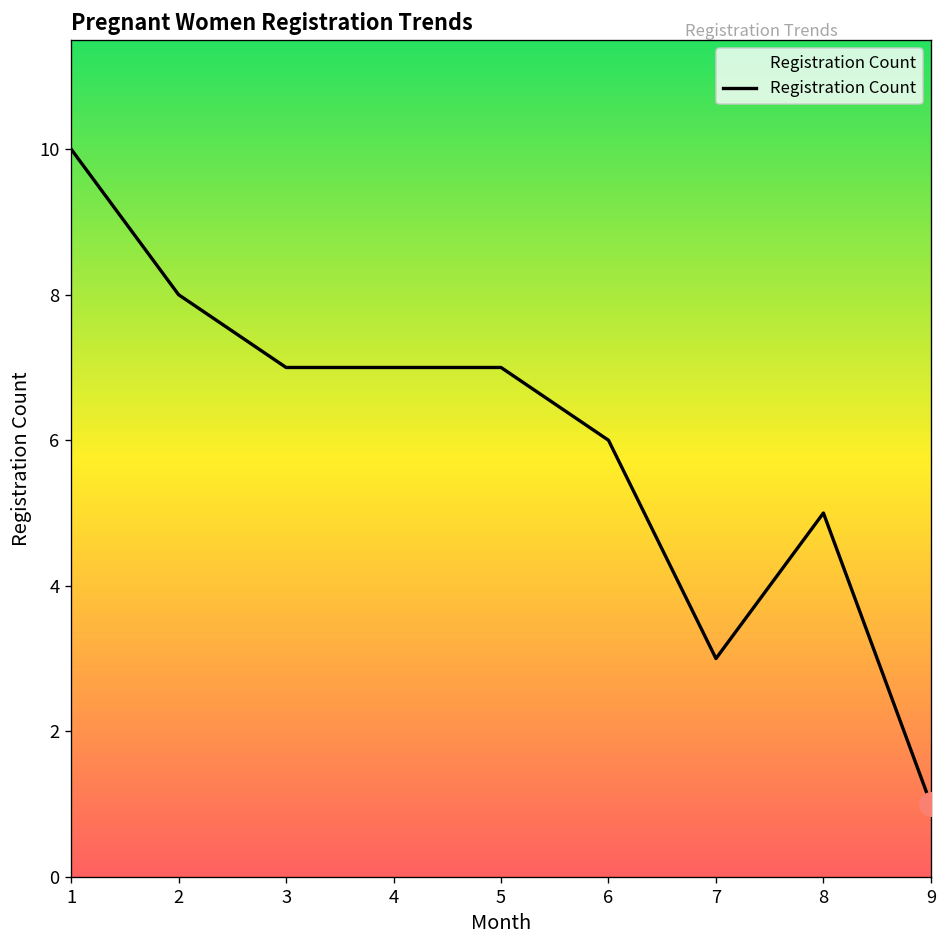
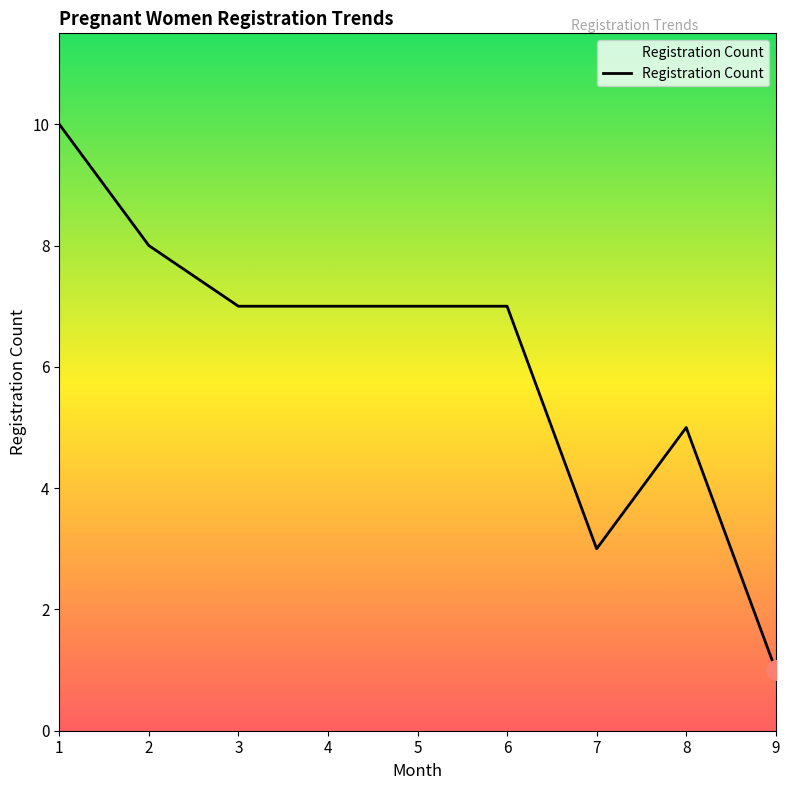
Registration Count, 6: 6 -> 7
